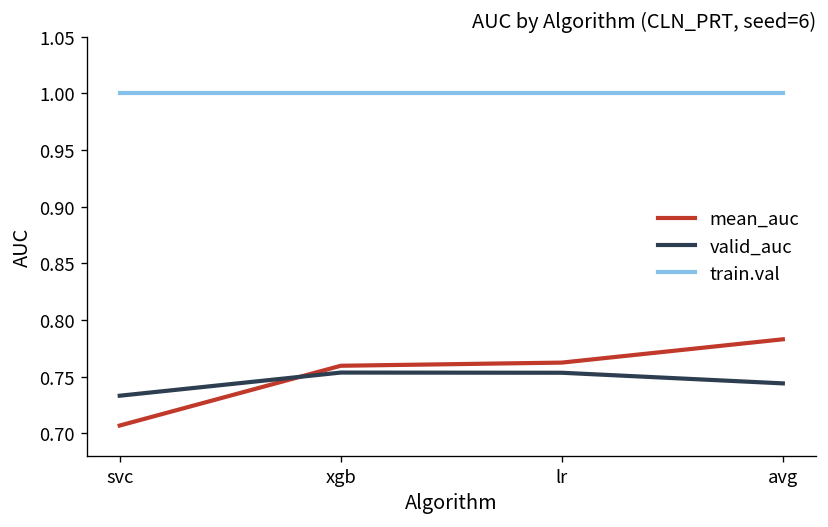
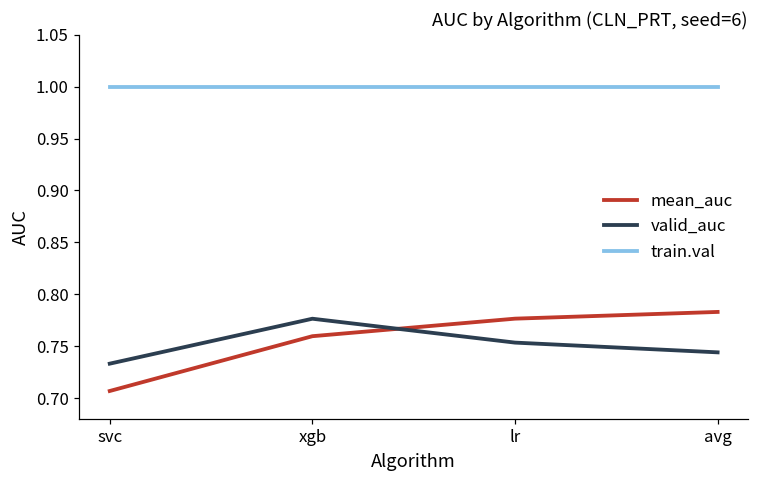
valid_auc, xgb: 0.75 -> 0.78
mean_auc, lr: 0.76 -> 0.78
